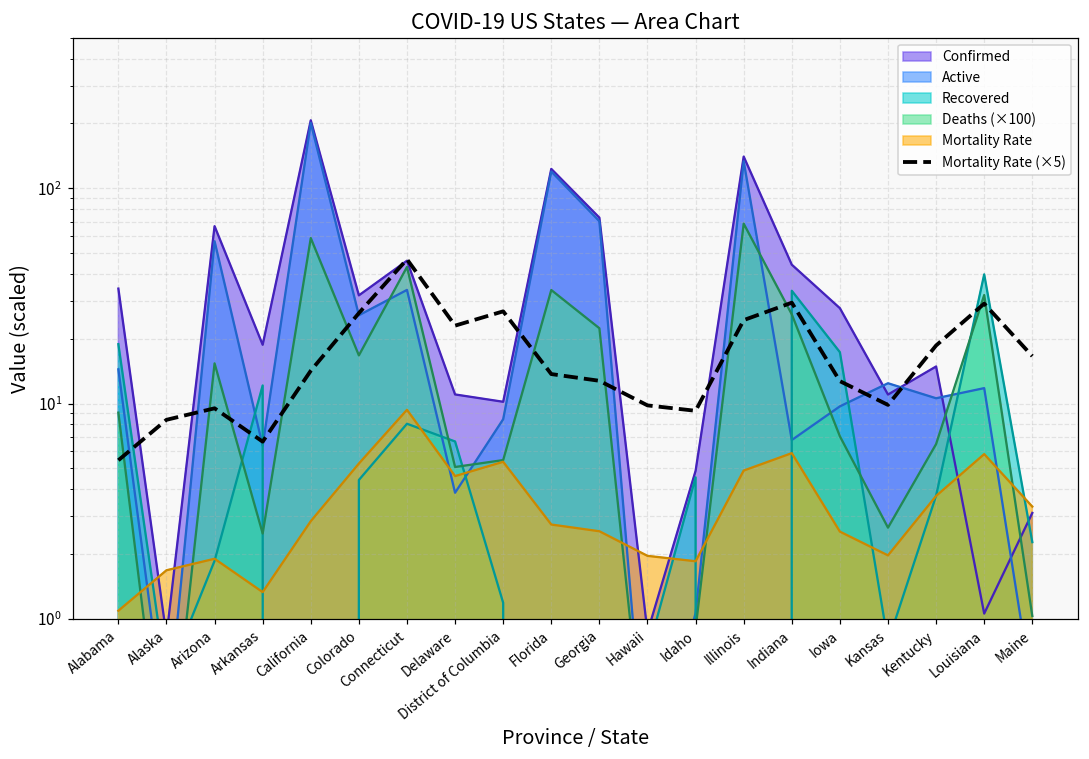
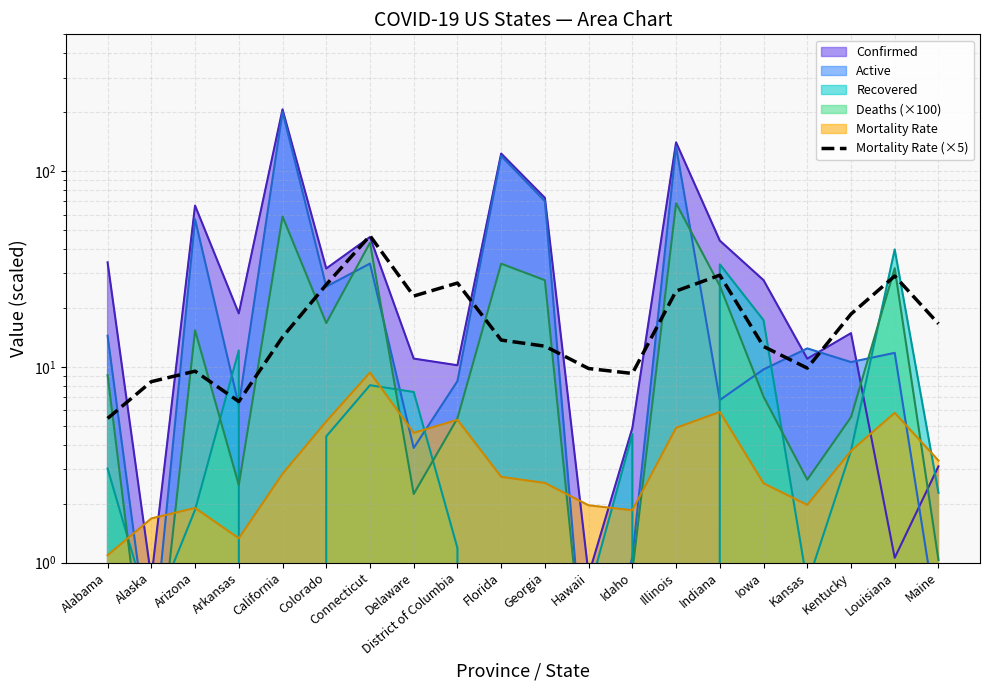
Recovered, Alabama: 19 -> 3.0
Recovered, Delaware: 6.7 -> 7.4
Deaths (×100), Delaware: 5.1 -> 2.2
Deaths (×100), Georgia: 22 -> 28
Deaths (×100), Kentucky: 6.5 -> 5.5
